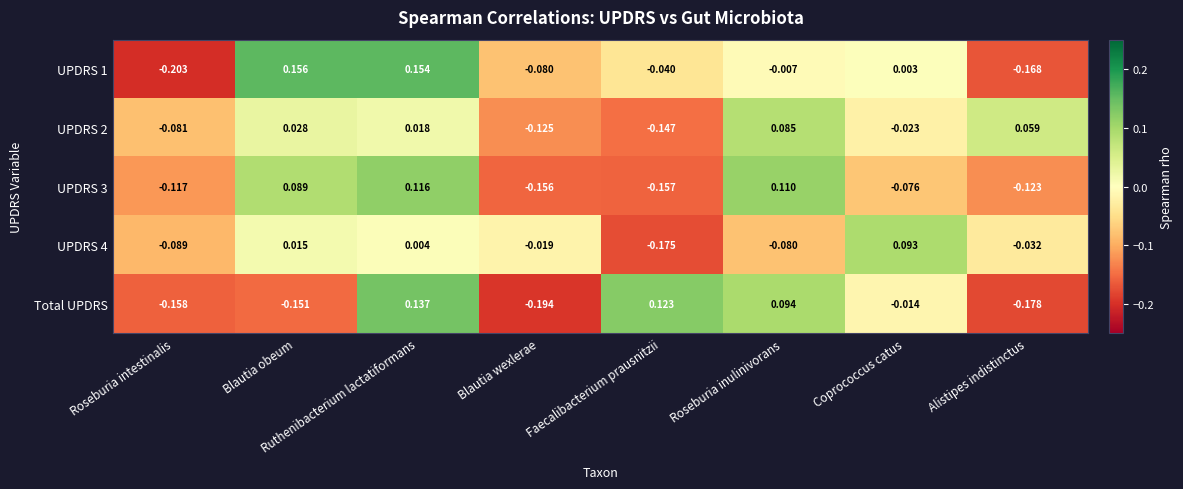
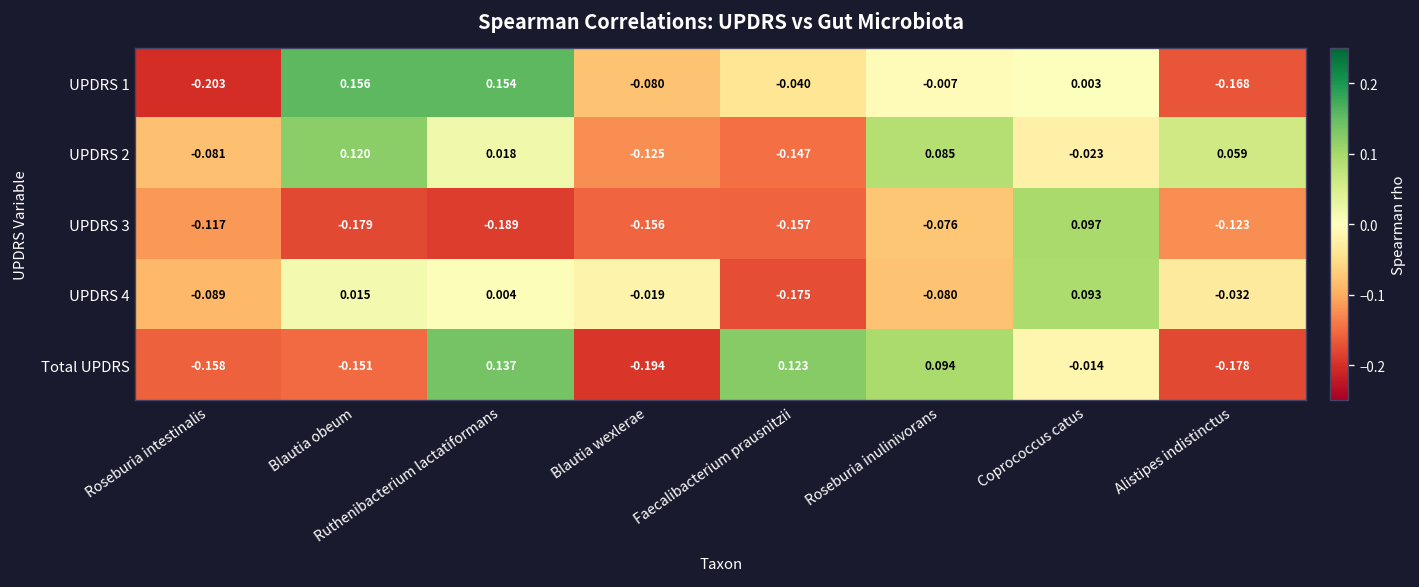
UPDRS 2, Blautia obeum: 0.028 -> 0.120
UPDRS 3, Blautia obeum: 0.089 -> -0.179
UPDRS 3, Ruthenibacterium lactatiformans: 0.116 -> -0.189
UPDRS 3, Roseburia inulinivorans: 0.110 -> -0.076
UPDRS 3, Coprococcus catus: -0.076 -> 0.097
